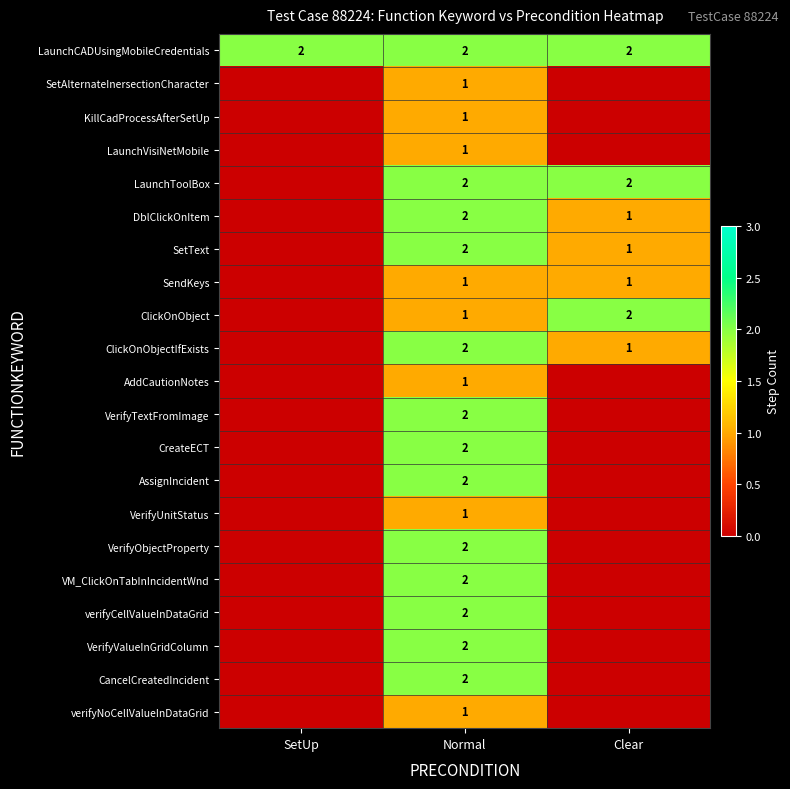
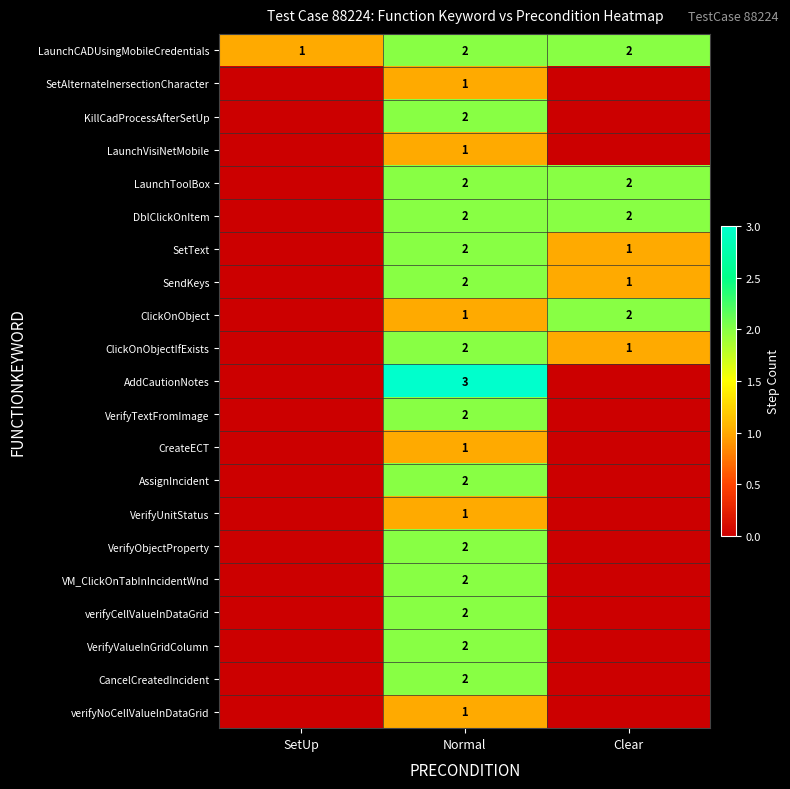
LaunchCADUsingMobileCredentials, SetUp: 2 -> 1
KillCadProcessAfterSetUp, Normal: 1 -> 2
DblClickOnItem, Clear: 1 -> 2
SendKeys, Normal: 1 -> 2
AddCautionNotes, Normal: 1 -> 3
CreateECT, Normal: 2 -> 1
